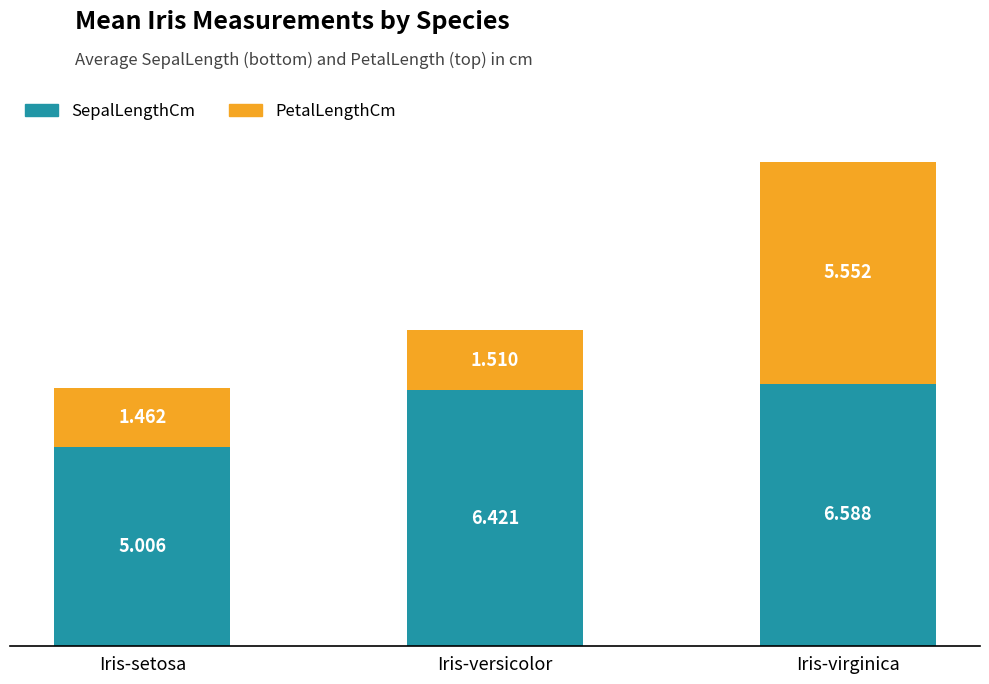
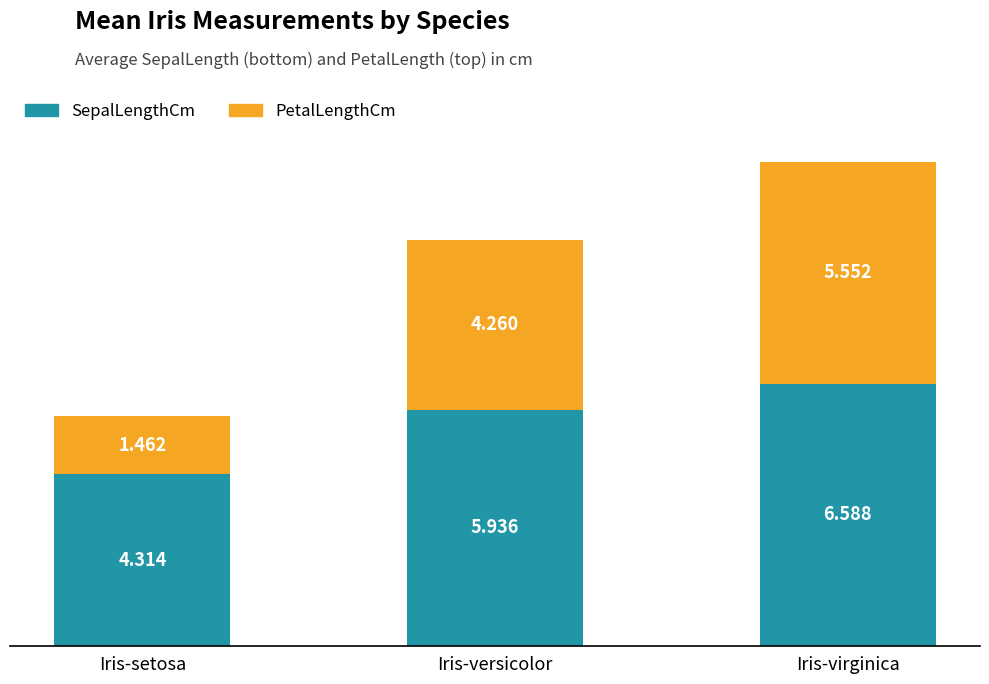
SepalLengthCm, Iris-setosa: 5.006 -> 4.314
SepalLengthCm, Iris-versicolor: 6.421 -> 5.936
PetalLengthCm, Iris-versicolor: 1.510 -> 4.260
